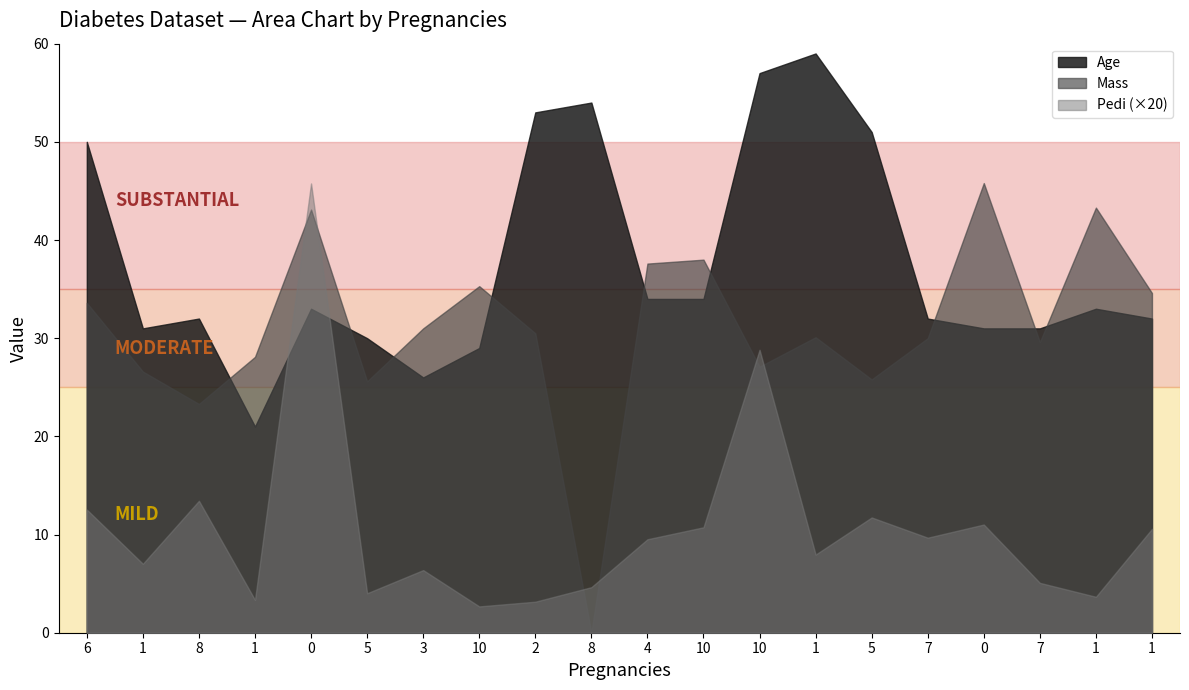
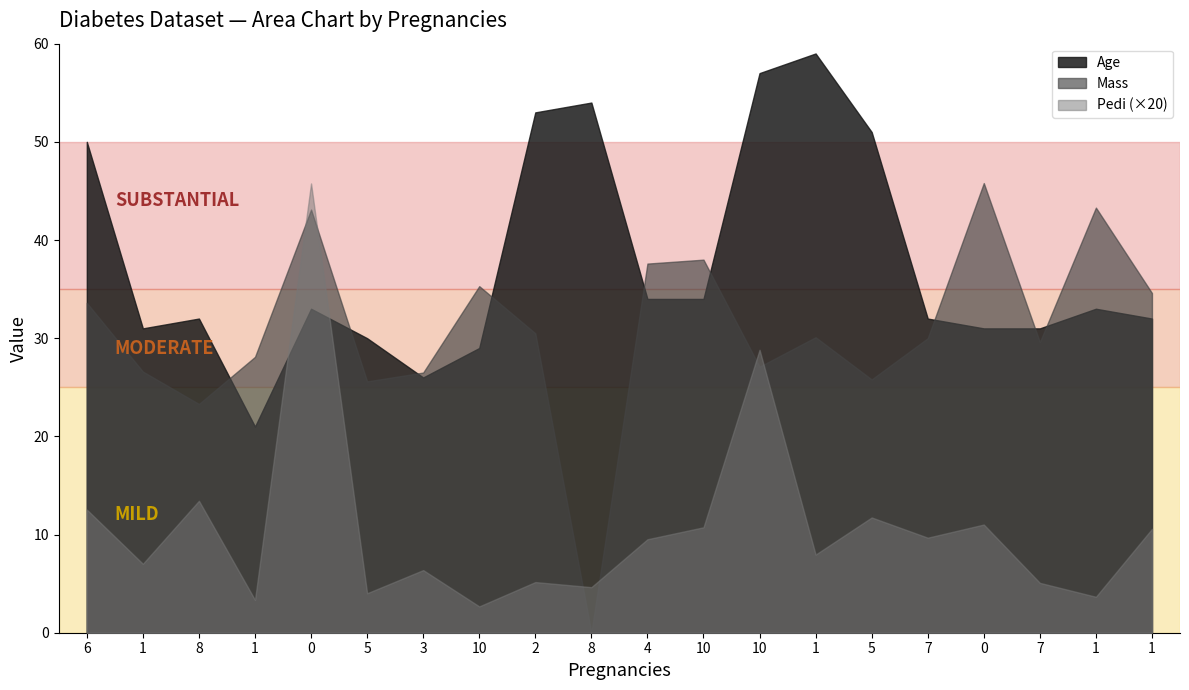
Mass, 3: 31 -> 27
Pedi (×20), 2: 3 -> 5
